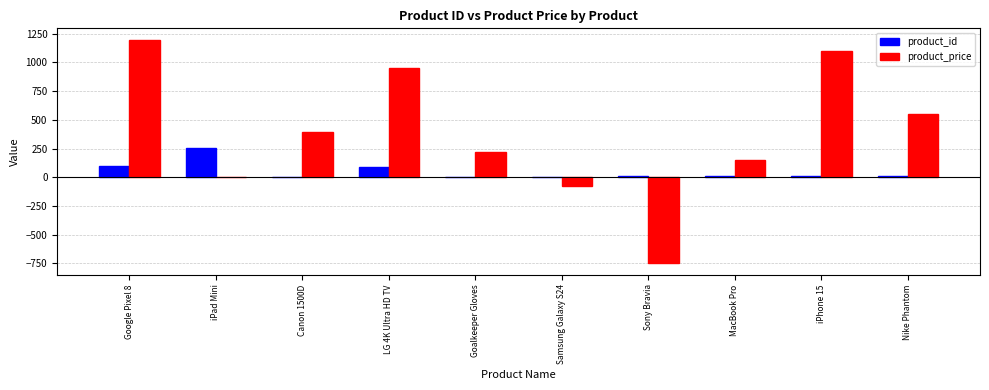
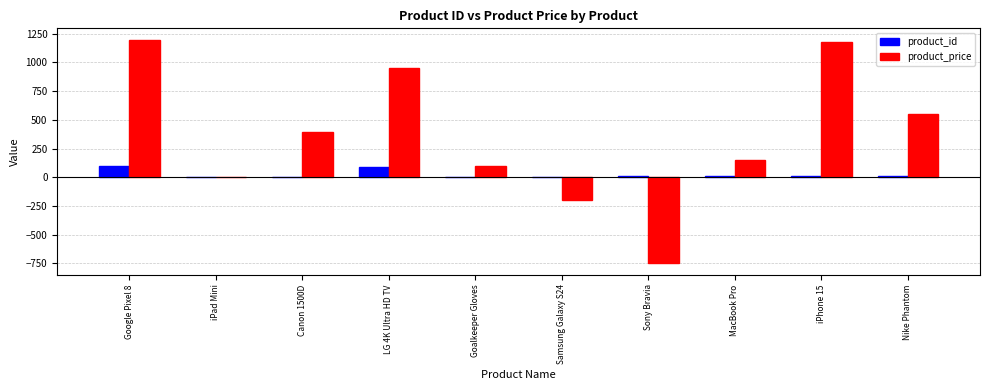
product_id, iPad Mini: 250 -> 0
product_price, Goalkeeper Gloves: 220 -> 100
product_price, Samsung Galaxy S24: -70 -> -200
product_price, iPhone 15: 1100 -> 1180
